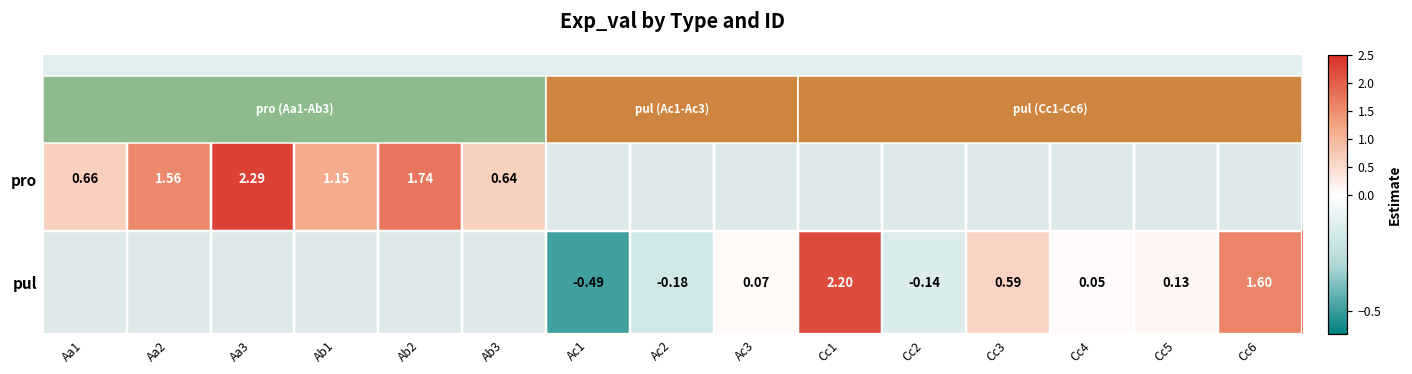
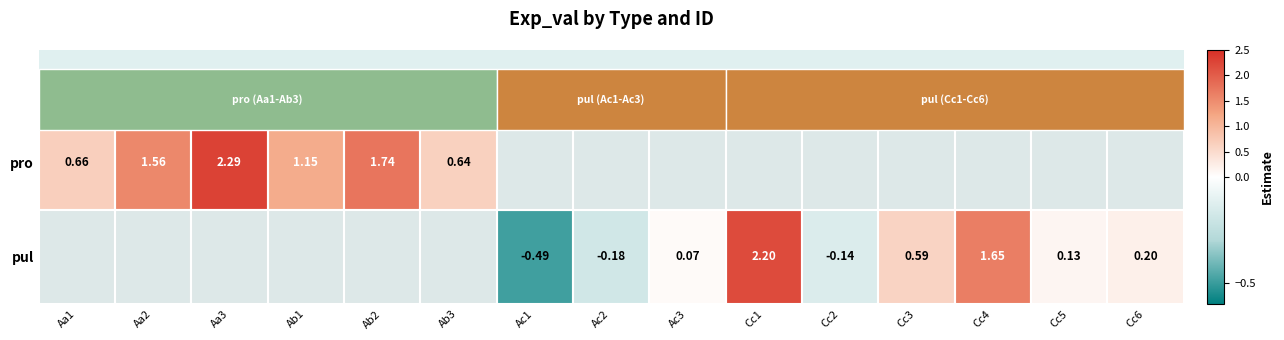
pul, Cc4: 0.05 -> 1.65
pul, Cc6: 1.60 -> 0.20
